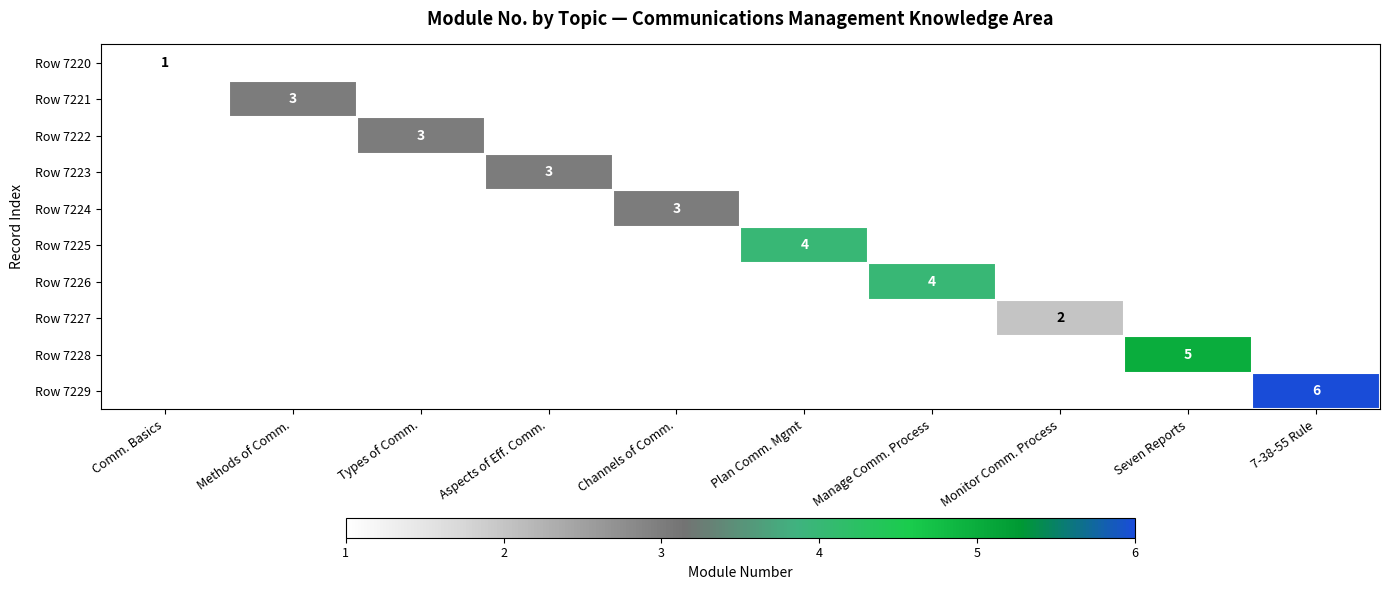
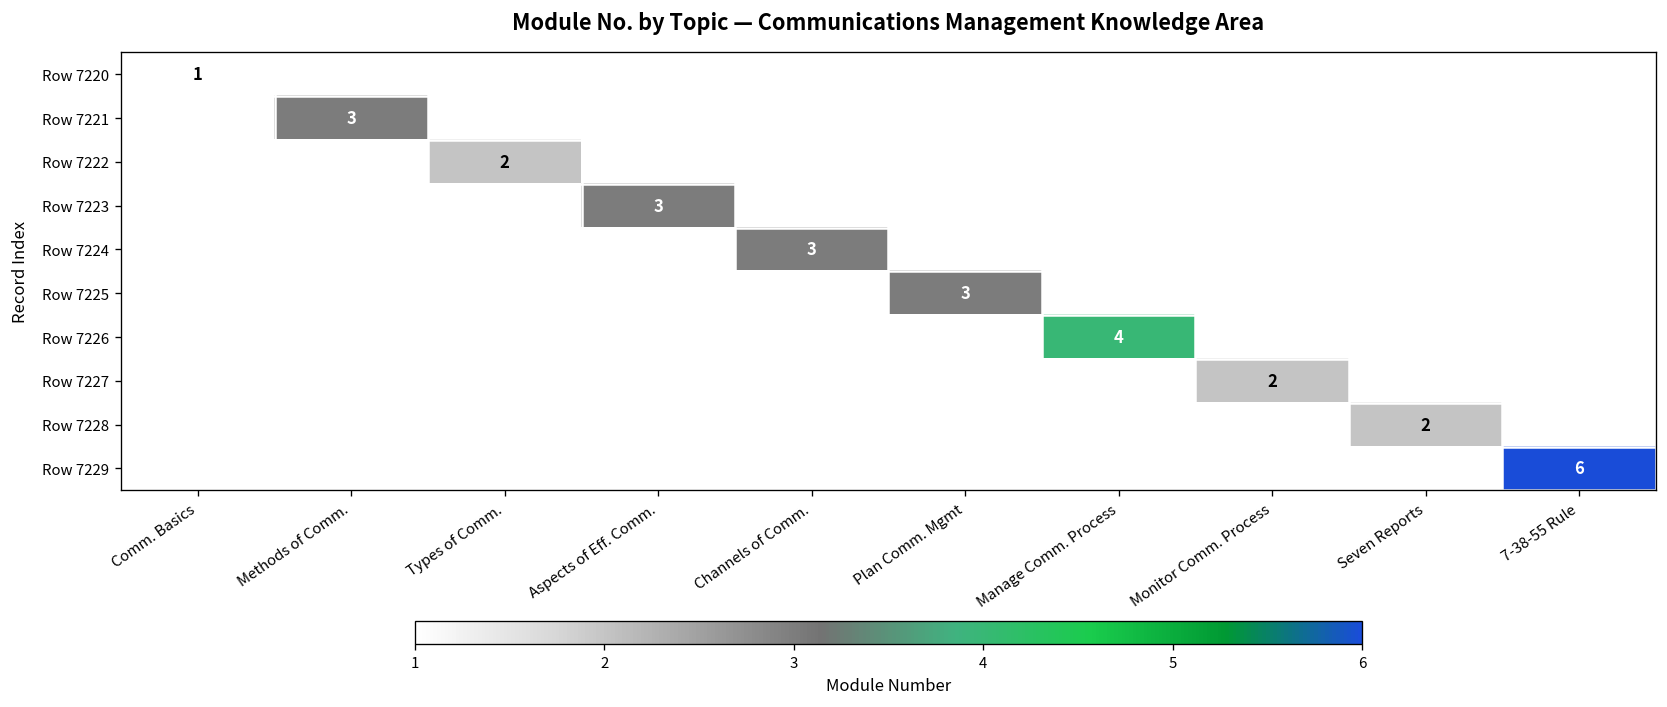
Row 7222, Types of Comm.: 3 -> 2
Row 7225, Plan Comm. Mgmt: 4 -> 3
Row 7228, Seven Reports: 5 -> 2
